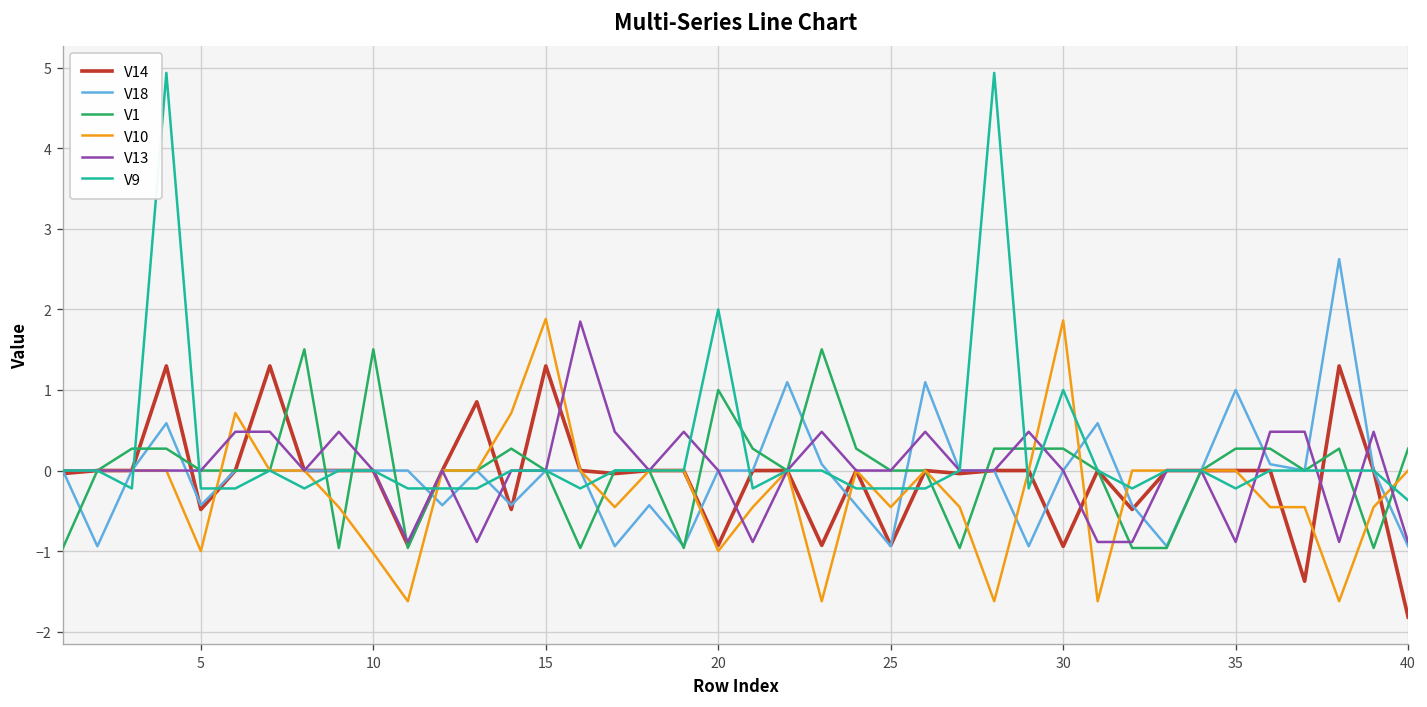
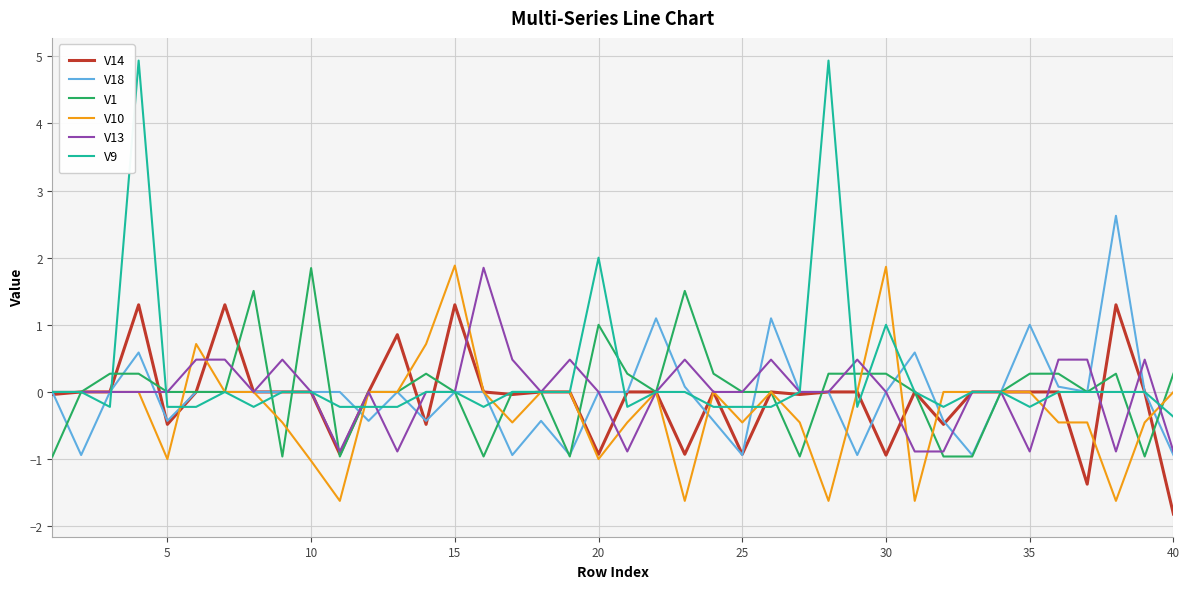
V1, 10: 1.5 -> 1.8
